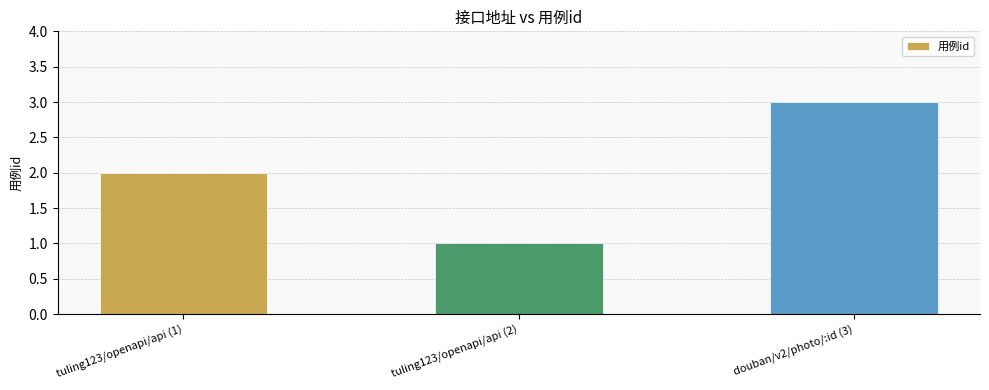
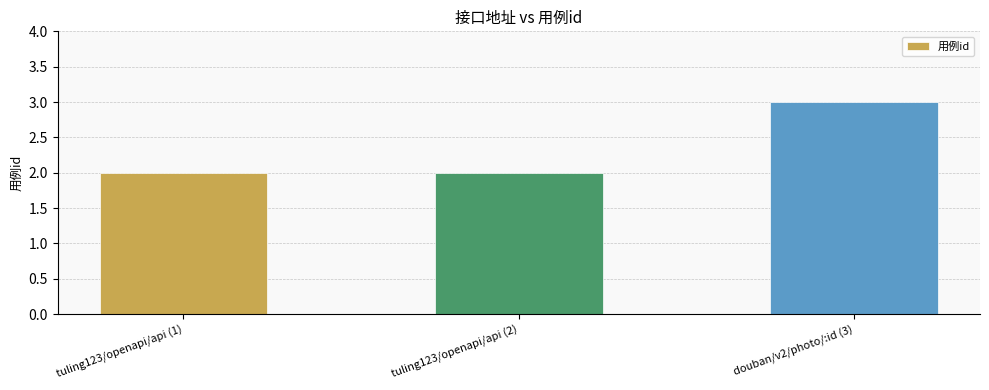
tuling123/openapi/api (2): 1 -> 2
